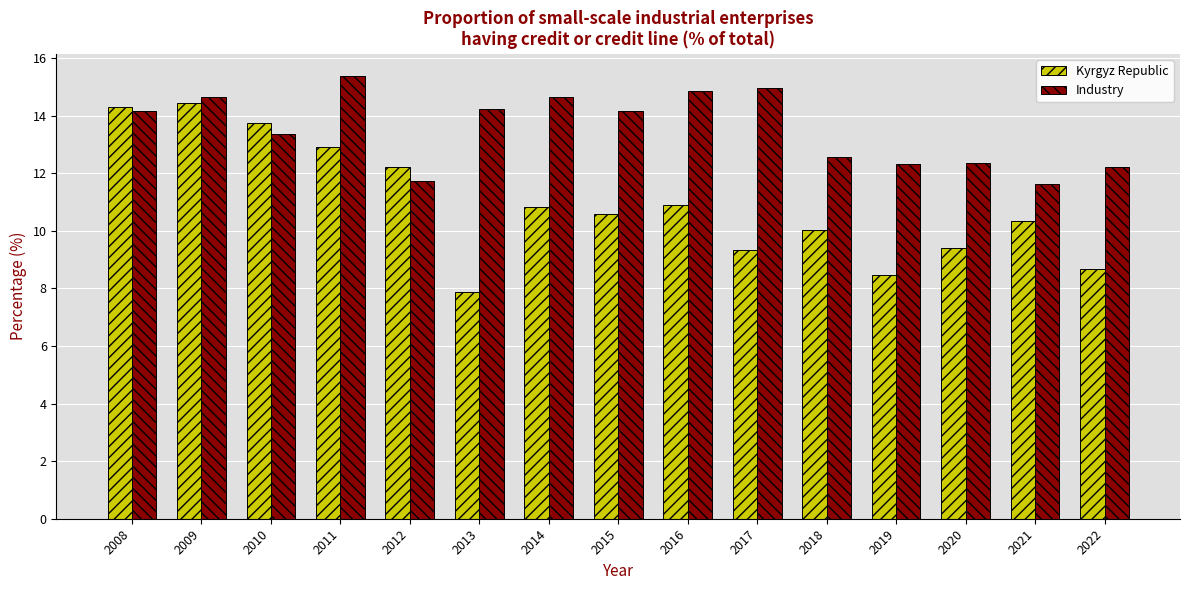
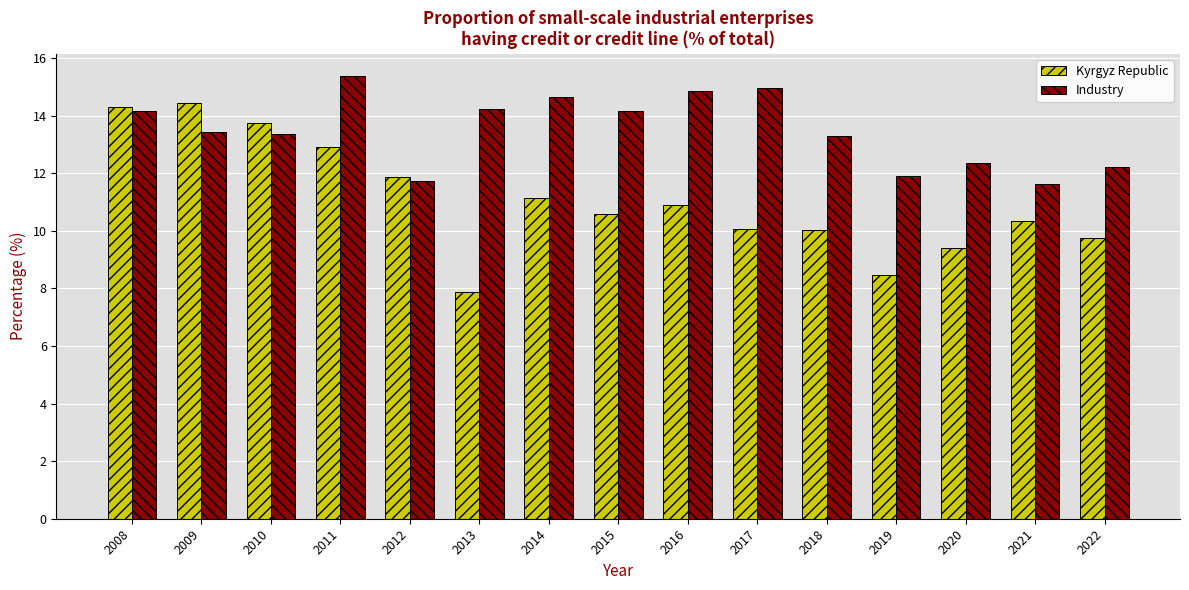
Industry, 2009: 14.7 -> 13.4
Kyrgyz Republic, 2012: 12.2 -> 11.9
Kyrgyz Republic, 2014: 10.8 -> 11.2
Kyrgyz Republic, 2017: 9.3 -> 10.1
Industry, 2018: 12.6 -> 13.3
Industry, 2019: 12.3 -> 11.9
Kyrgyz Republic, 2022: 8.7 -> 9.8
